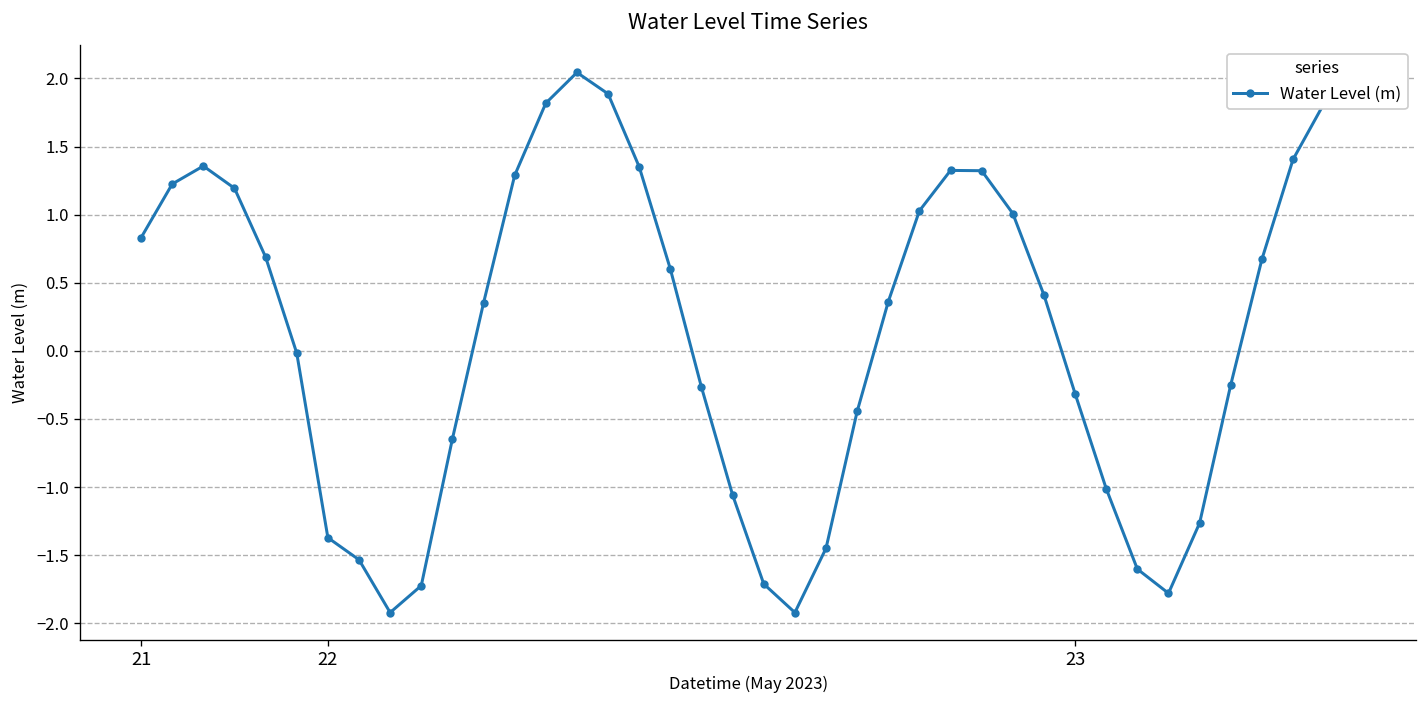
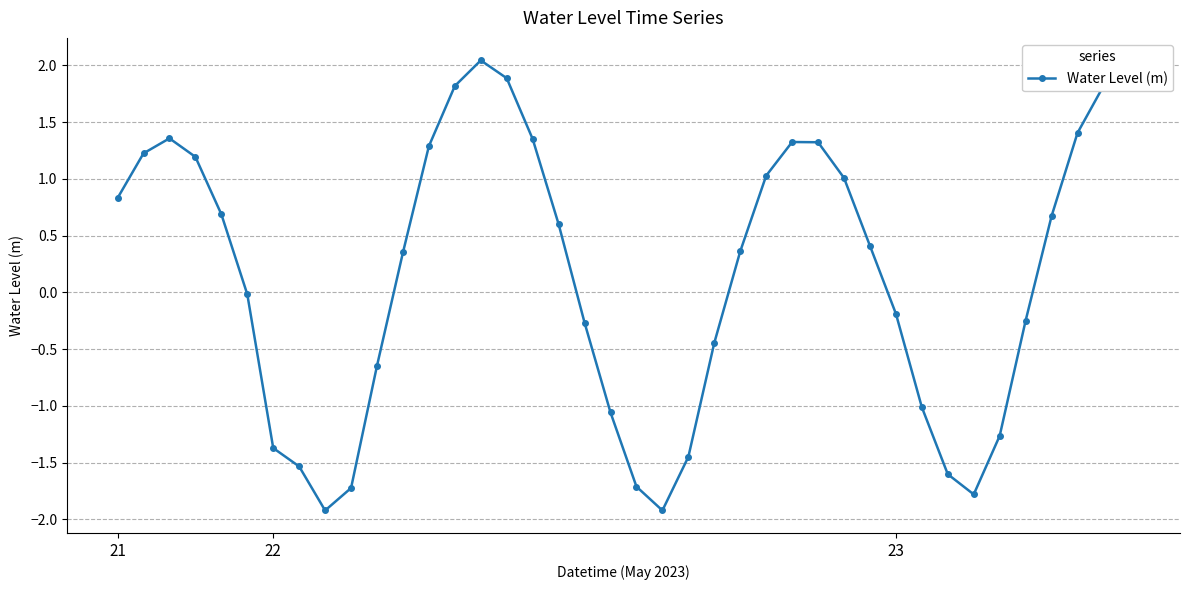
23: -0.31 -> -0.19
